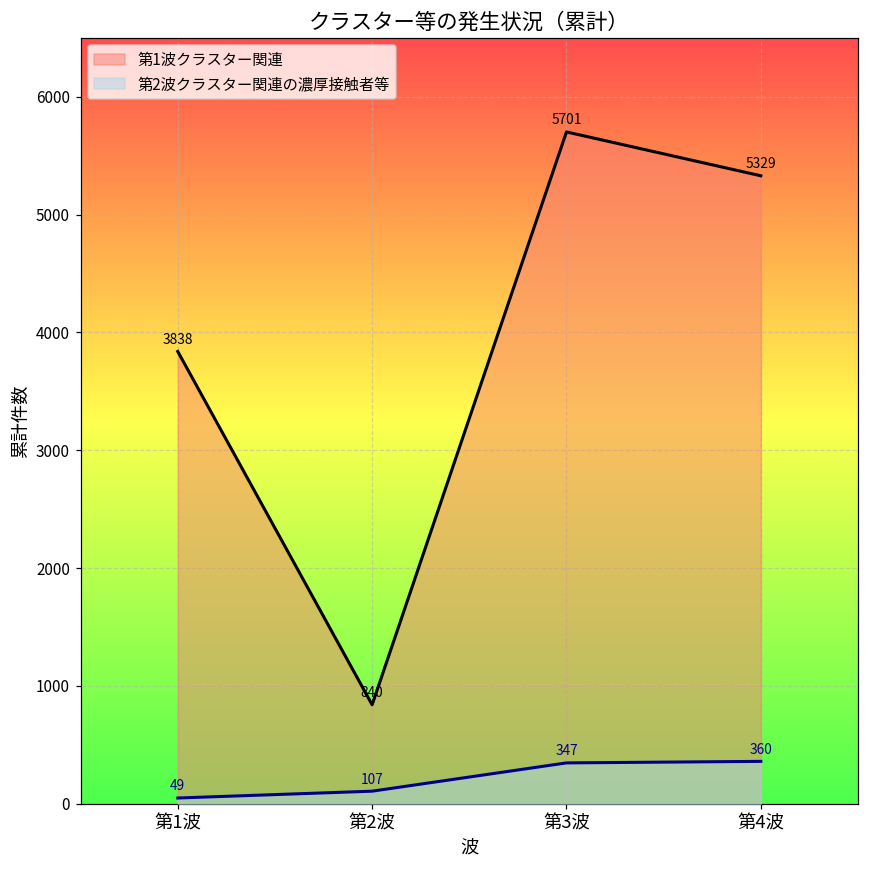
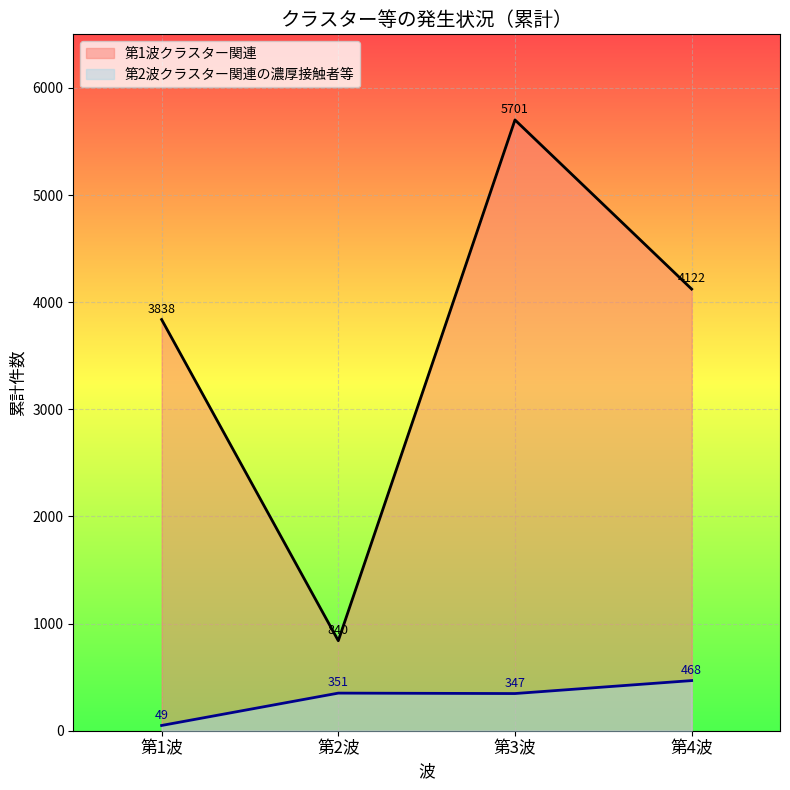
第2波クラスター関連の濃厚接触者等, 第2波: 107 -> 351
第1波クラスター関連, 第4波: 5329 -> 4122
第2波クラスター関連の濃厚接触者等, 第4波: 360 -> 468
